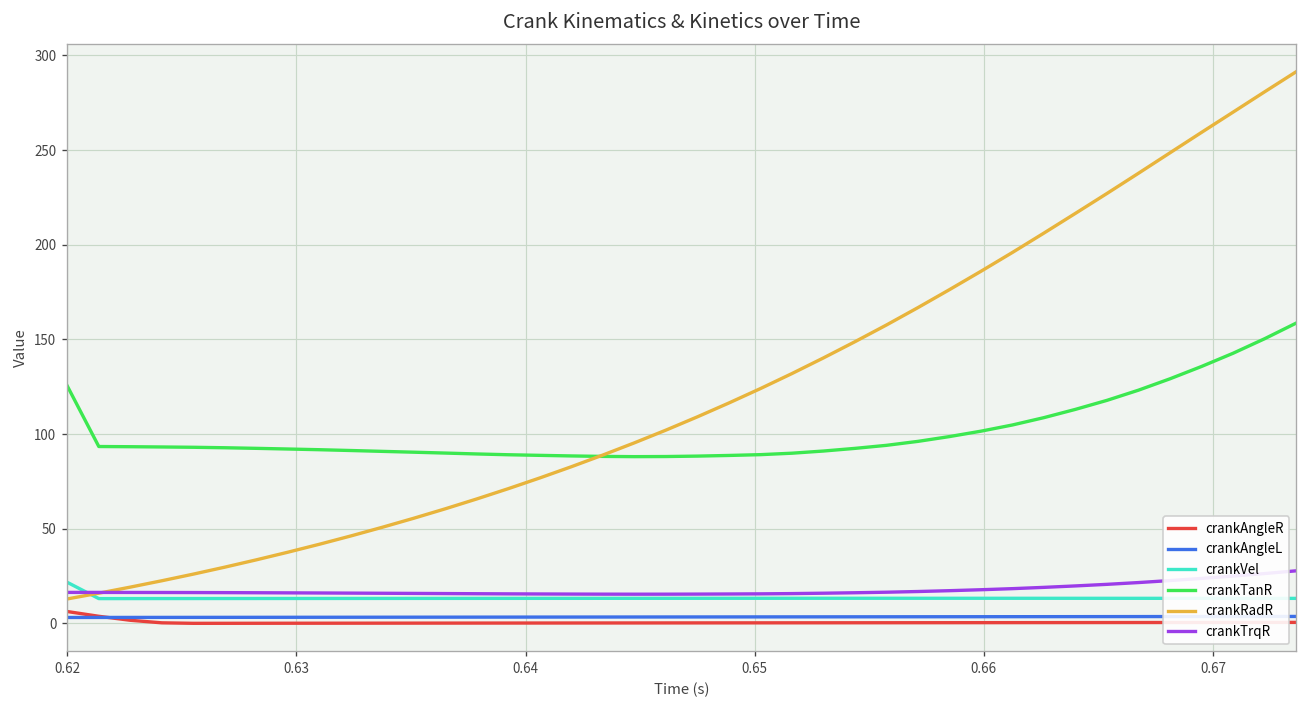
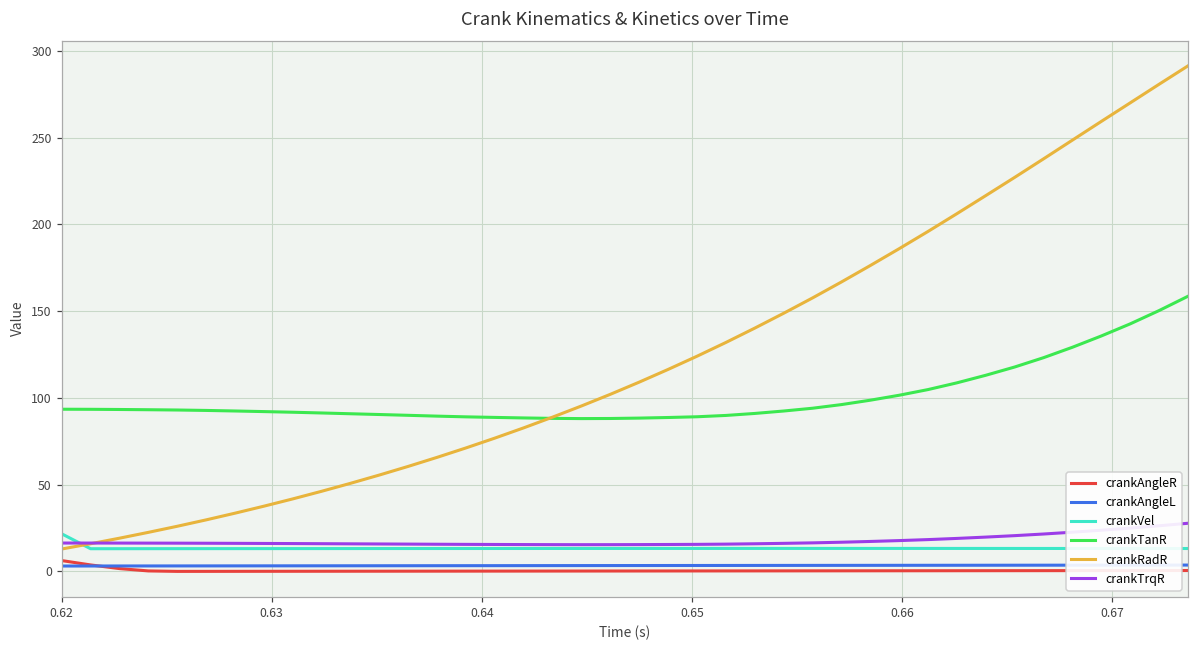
crankTanR, 0.62: 125 -> 93
